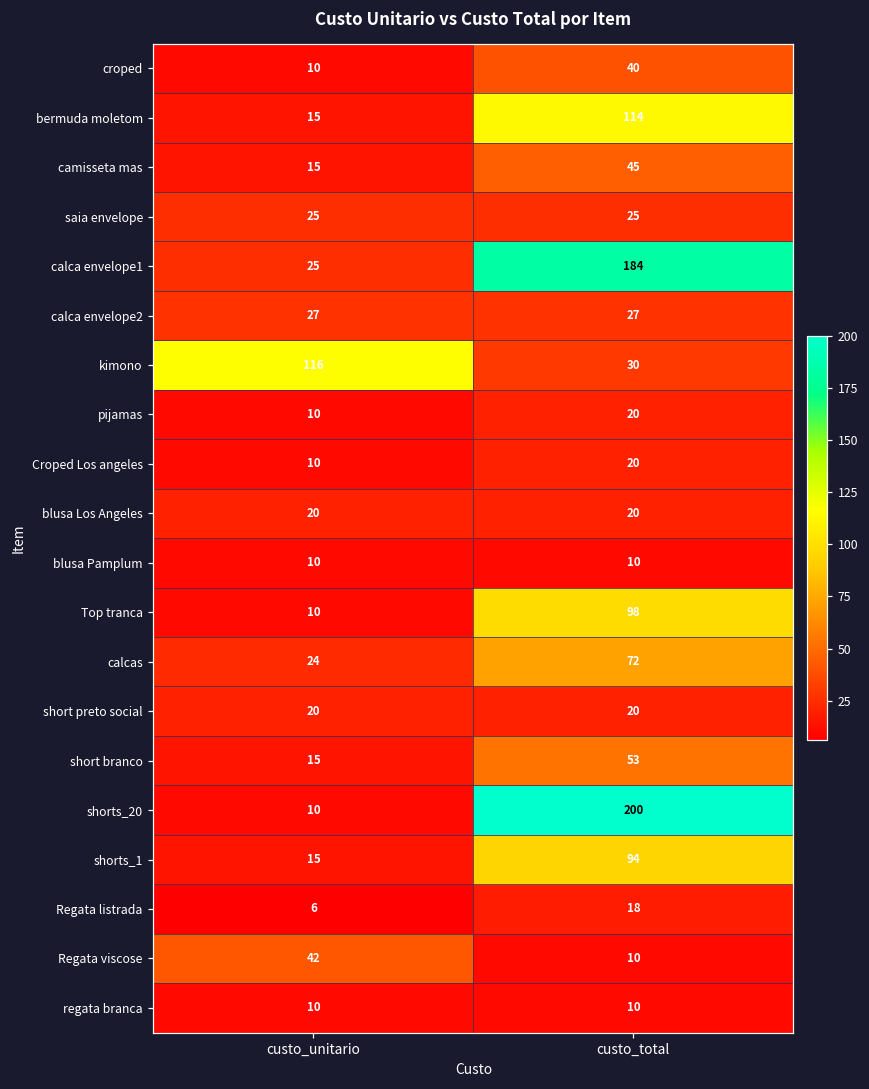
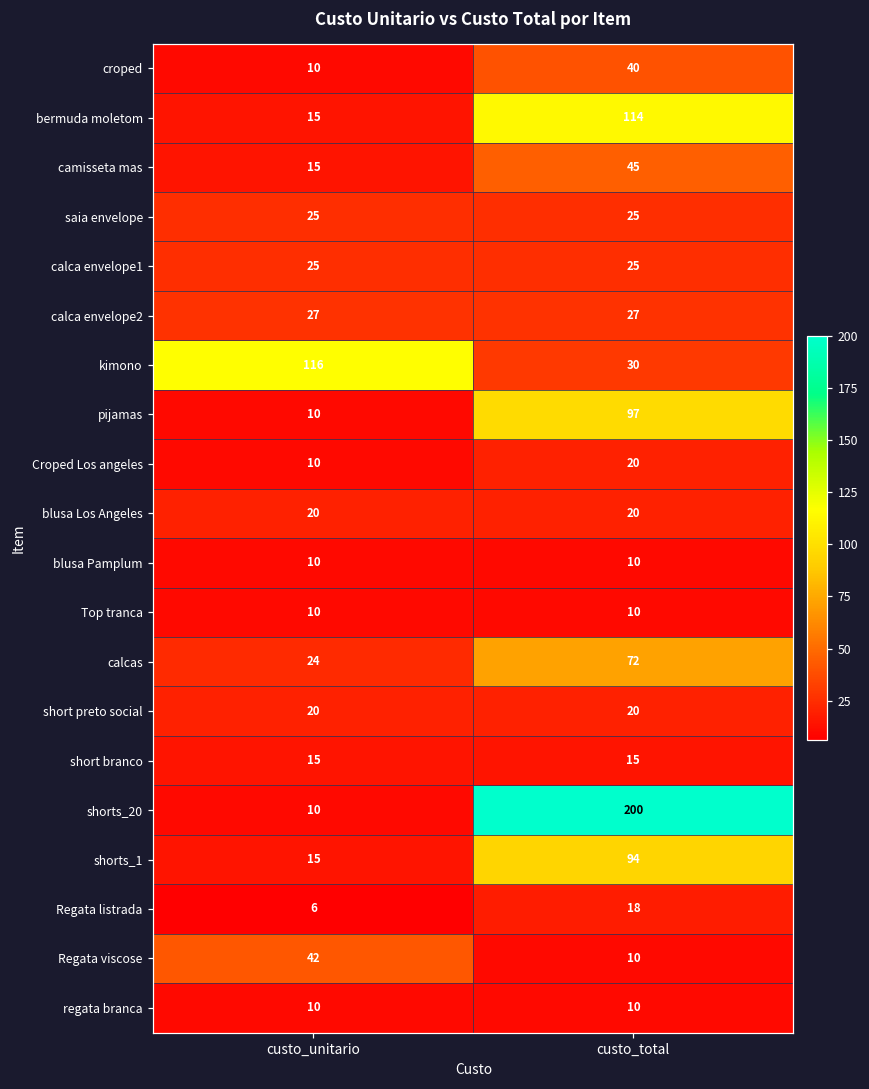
calca envelope1, custo_total: 184 -> 25
pijamas, custo_total: 20 -> 97
Top tranca, custo_total: 98 -> 10
short branco, custo_total: 53 -> 15
